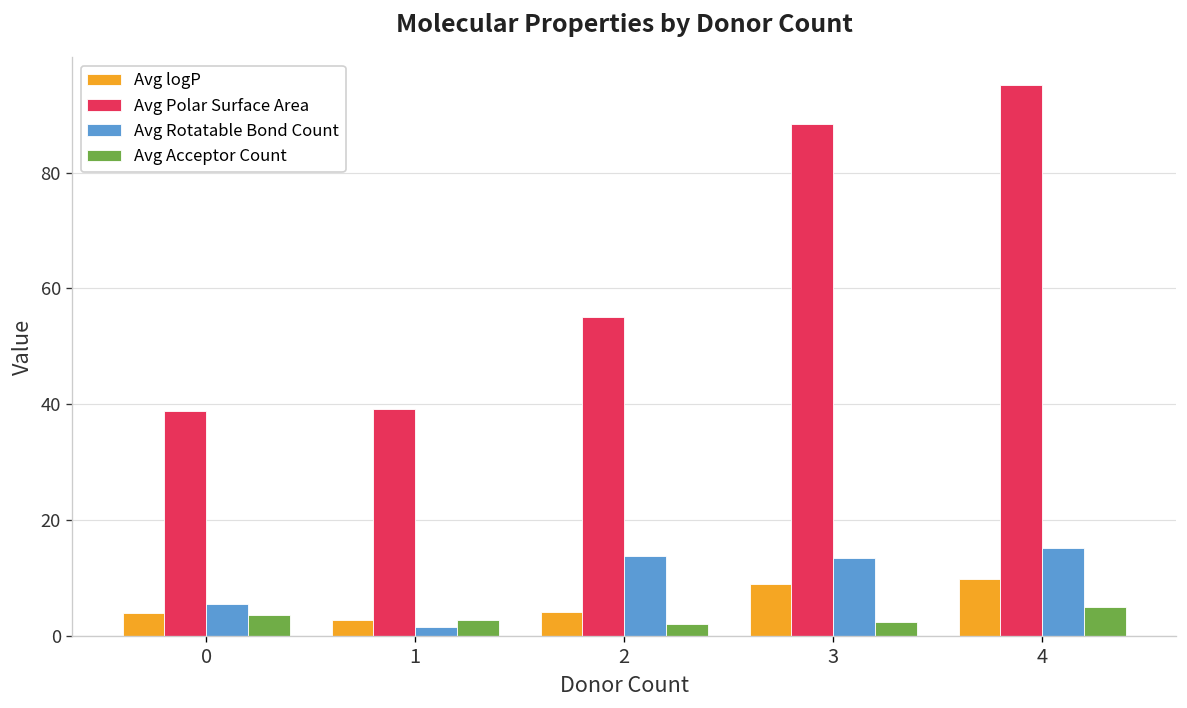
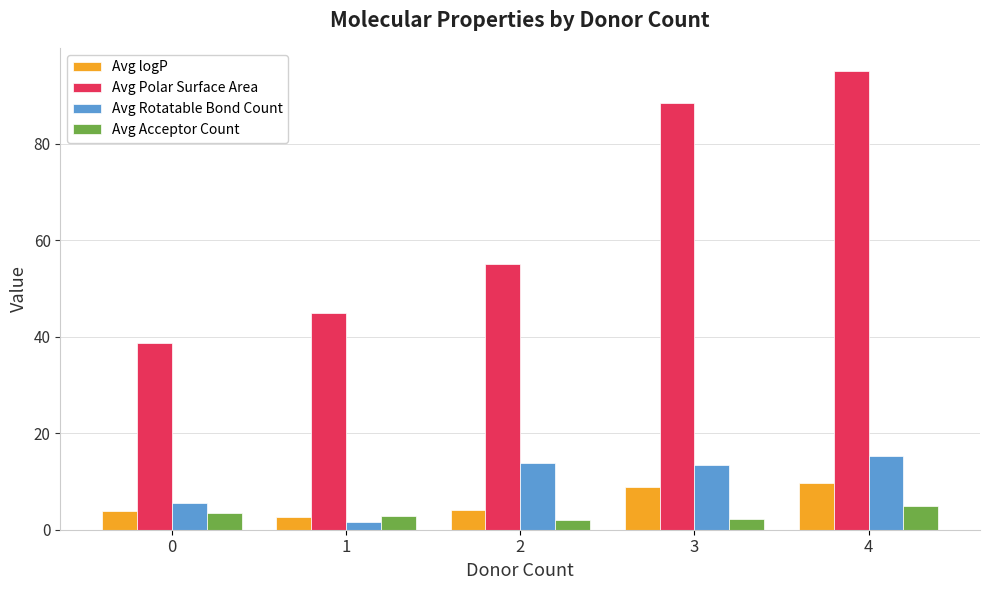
Avg Polar Surface Area, 1: 39 -> 45
